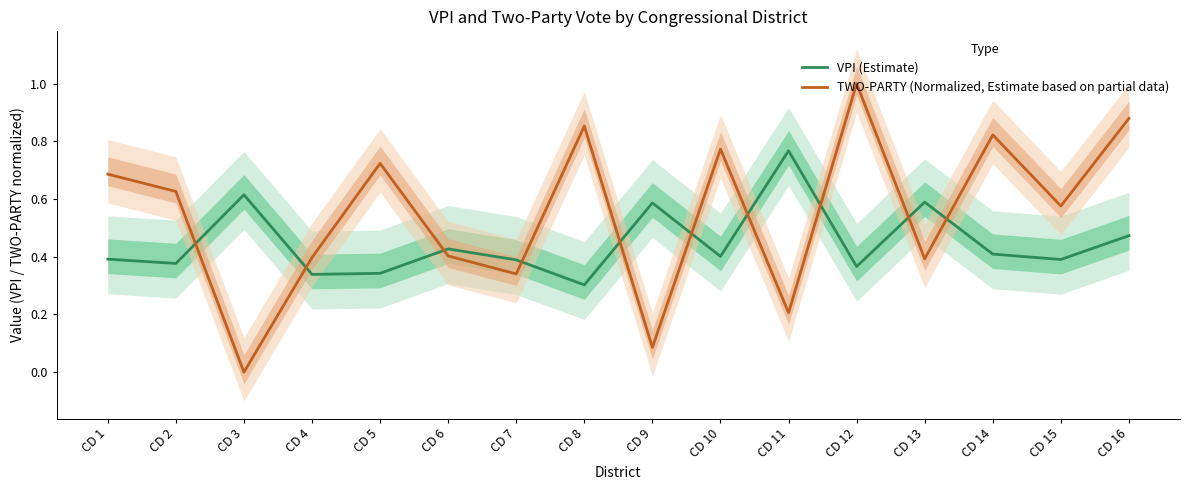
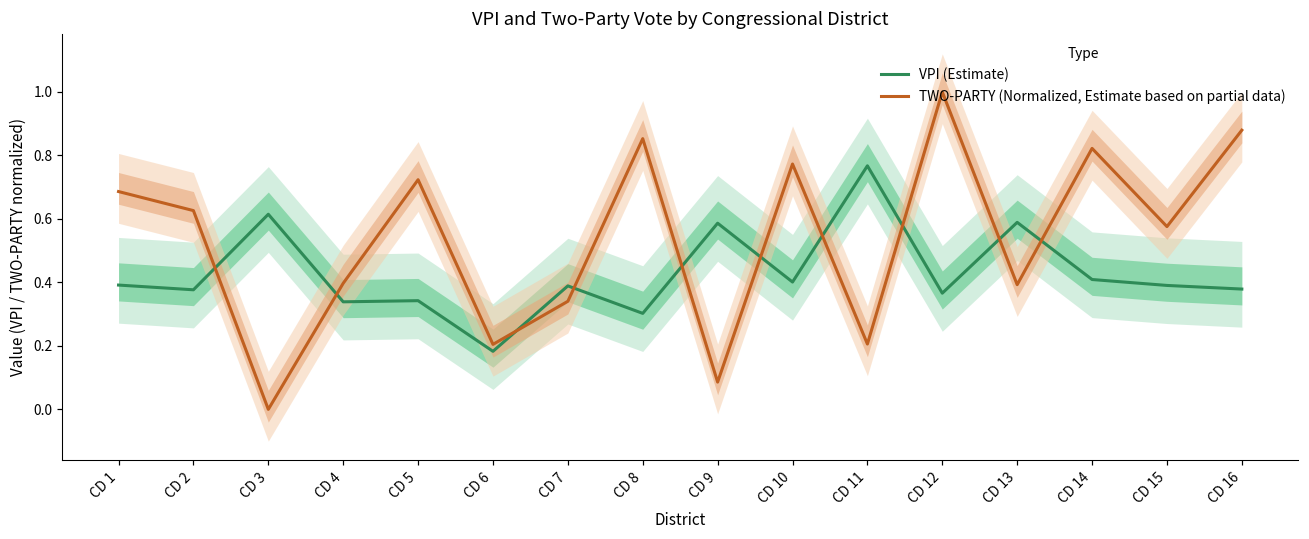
VPI (Estimate), CD 6: 0.43 -> 0.18
TWO-PARTY (Normalized, Estimate based on partial data), CD 6: 0.40 -> 0.20
VPI (Estimate), CD 16: 0.47 -> 0.38
